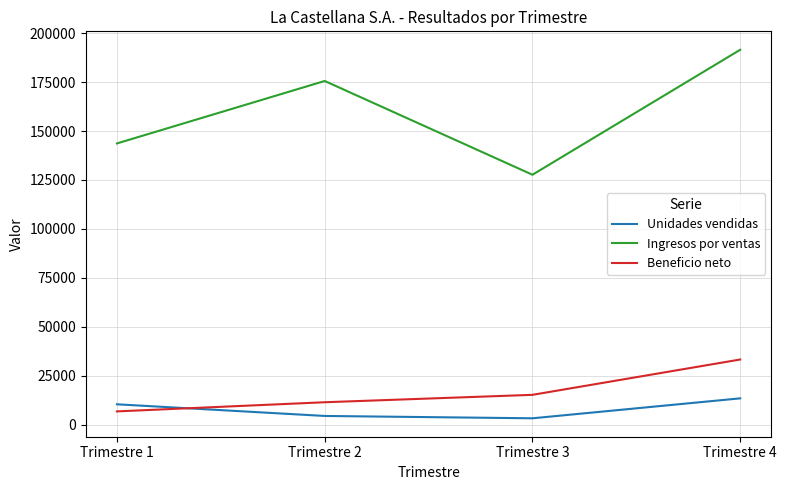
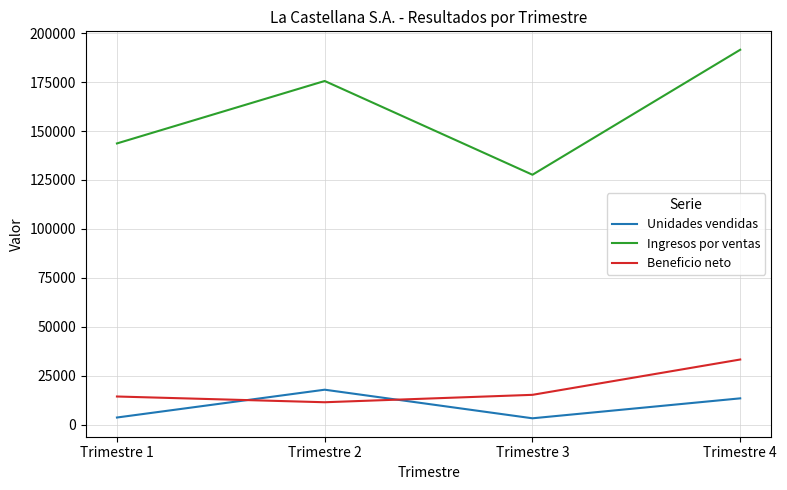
Unidades vendidas, Trimestre 1: 10000 -> 4000
Beneficio neto, Trimestre 1: 7000 -> 14000
Unidades vendidas, Trimestre 2: 4000 -> 18000
